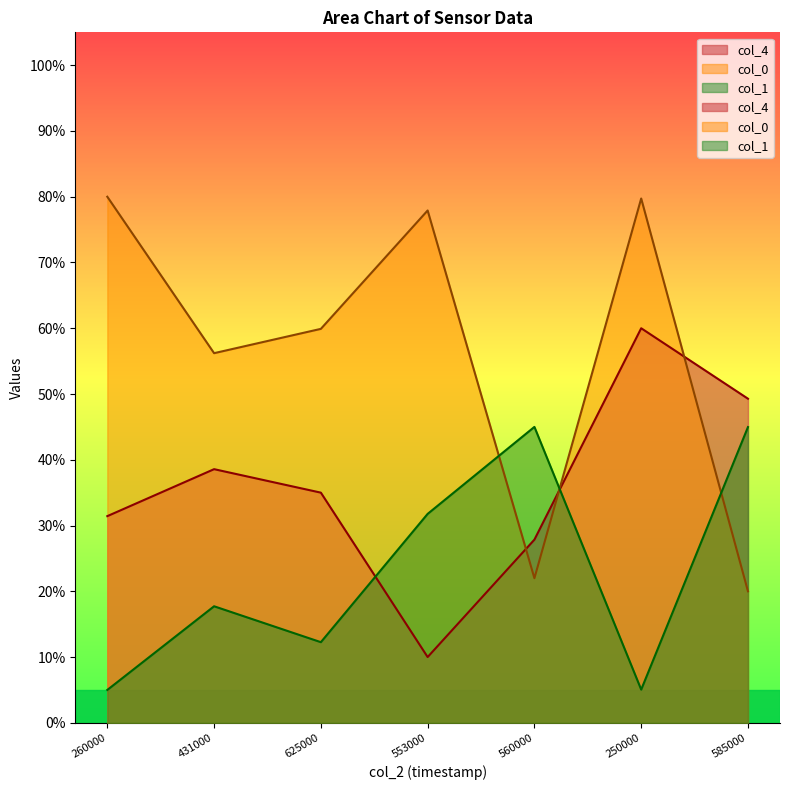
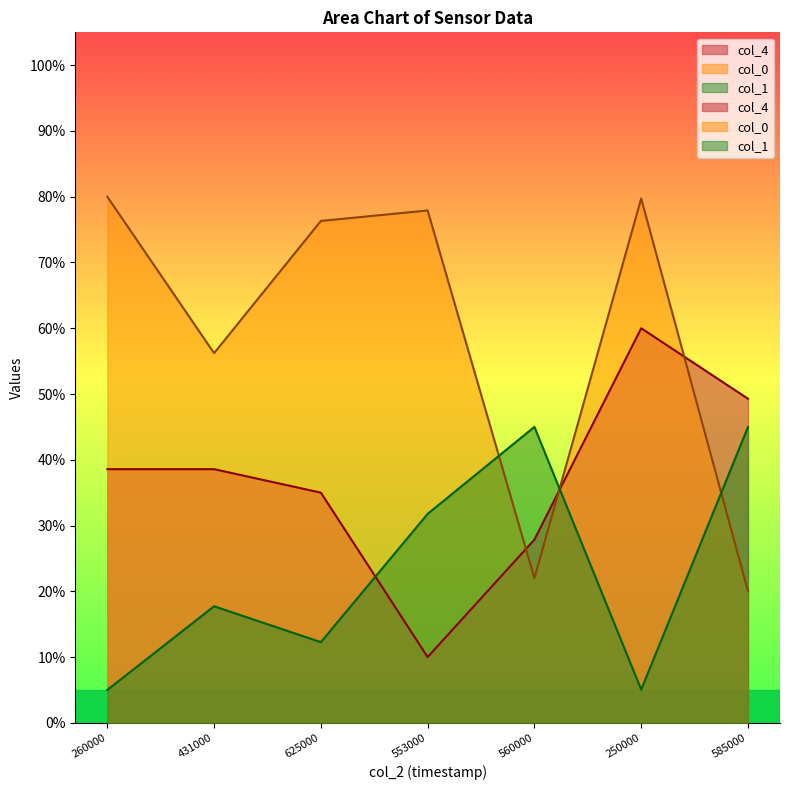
col_4, 260000: 31% -> 39%
col_0, 625000: 60% -> 76%
